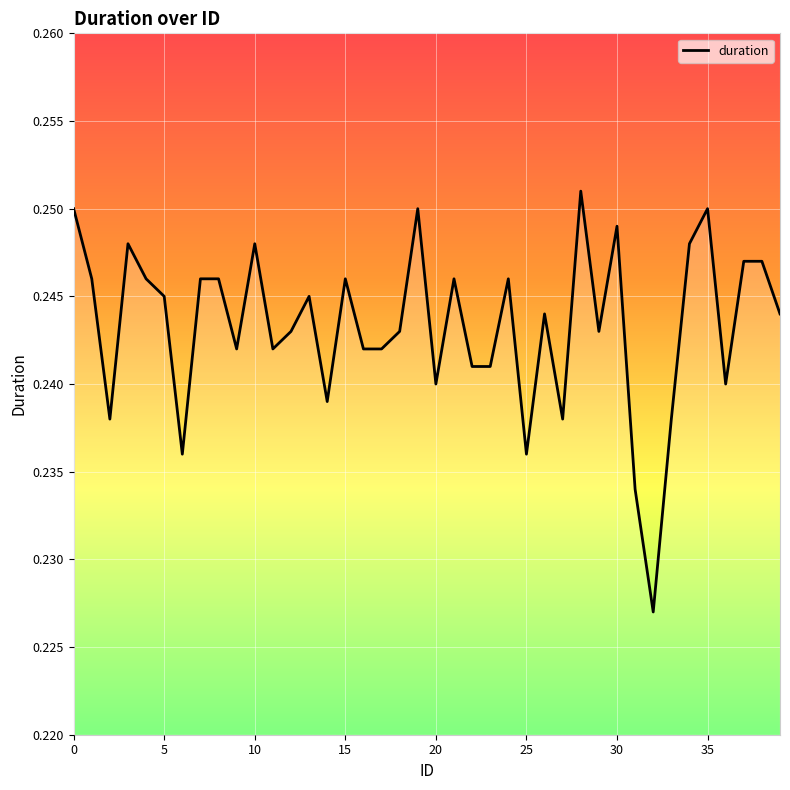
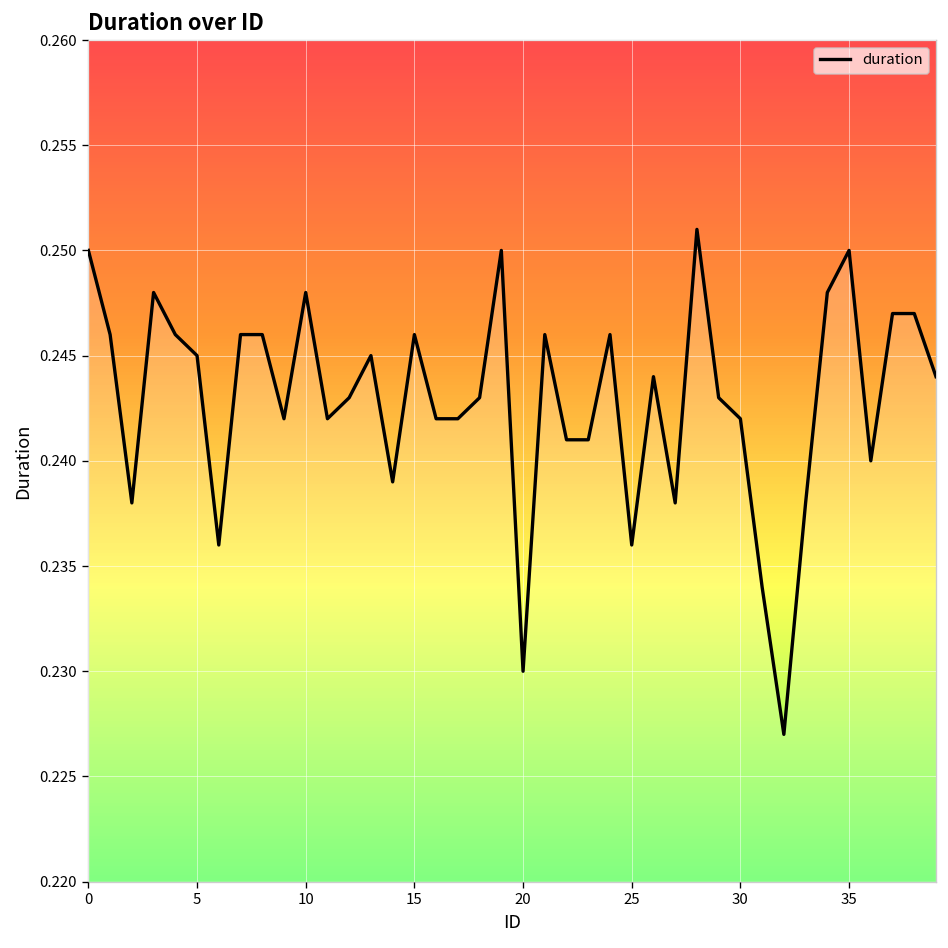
20: 0.24 -> 0.23
30: 0.249 -> 0.242
